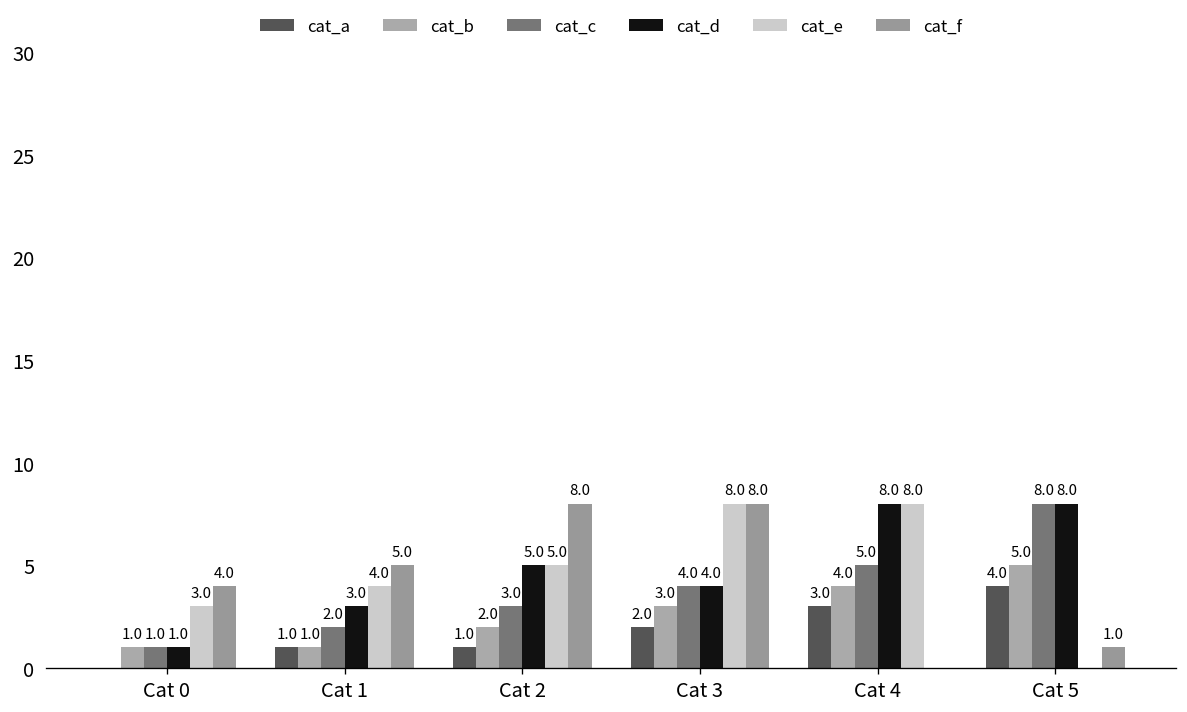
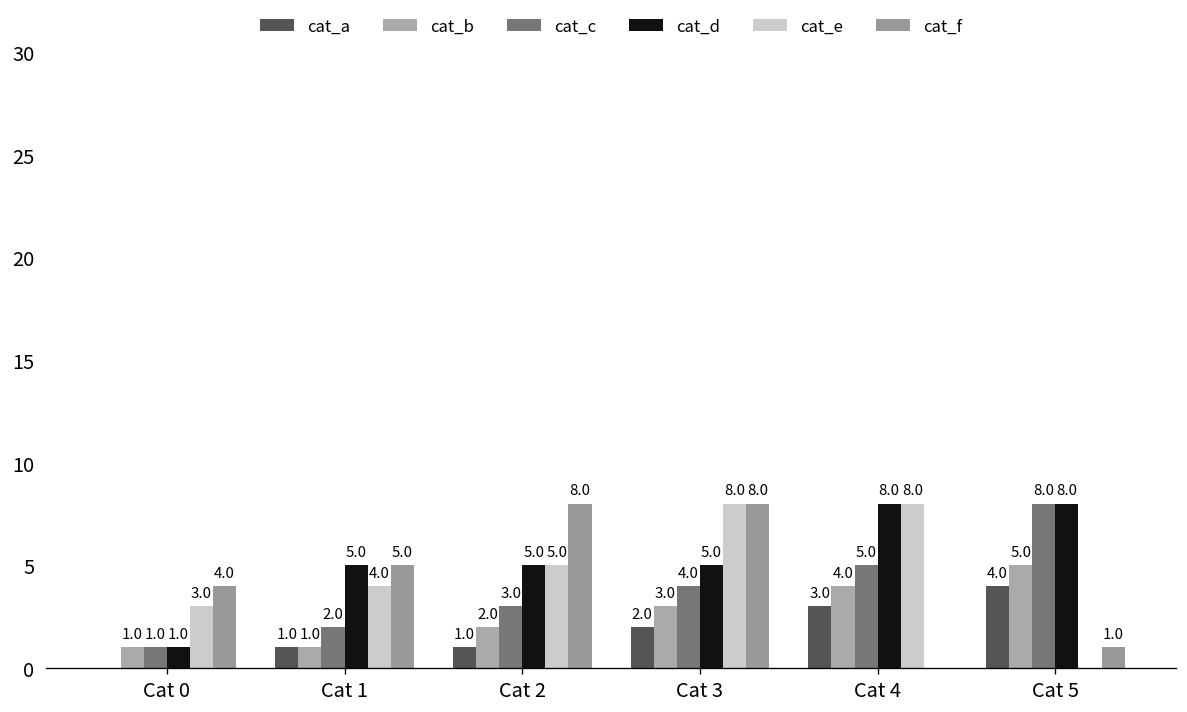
cat_d, Cat 1: 3.0 -> 5.0
cat_d, Cat 3: 4.0 -> 5.0
